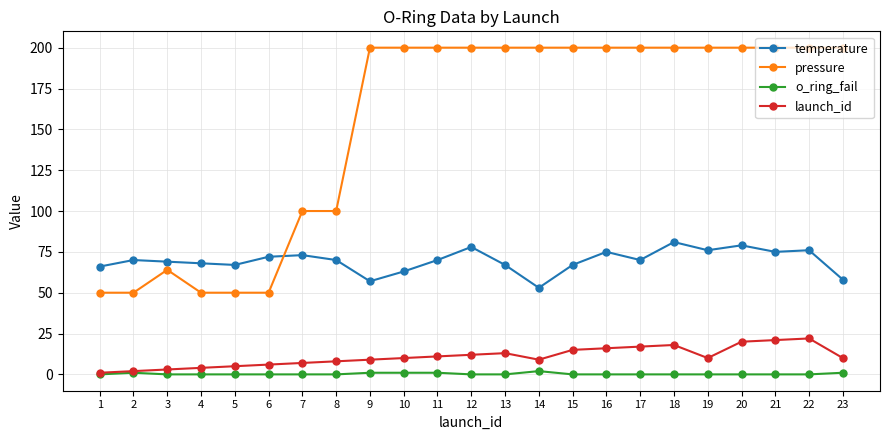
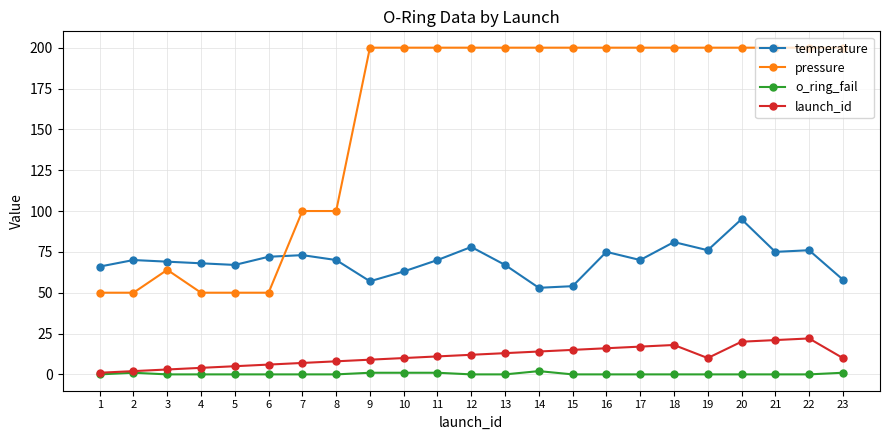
launch_id, 14: 9 -> 14
temperature, 15: 67 -> 54
temperature, 20: 79 -> 95
